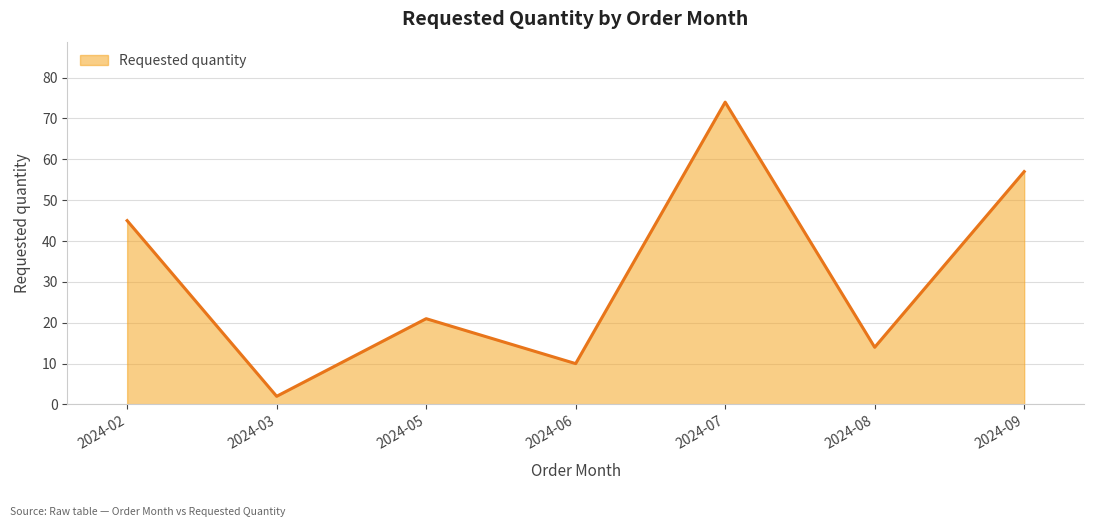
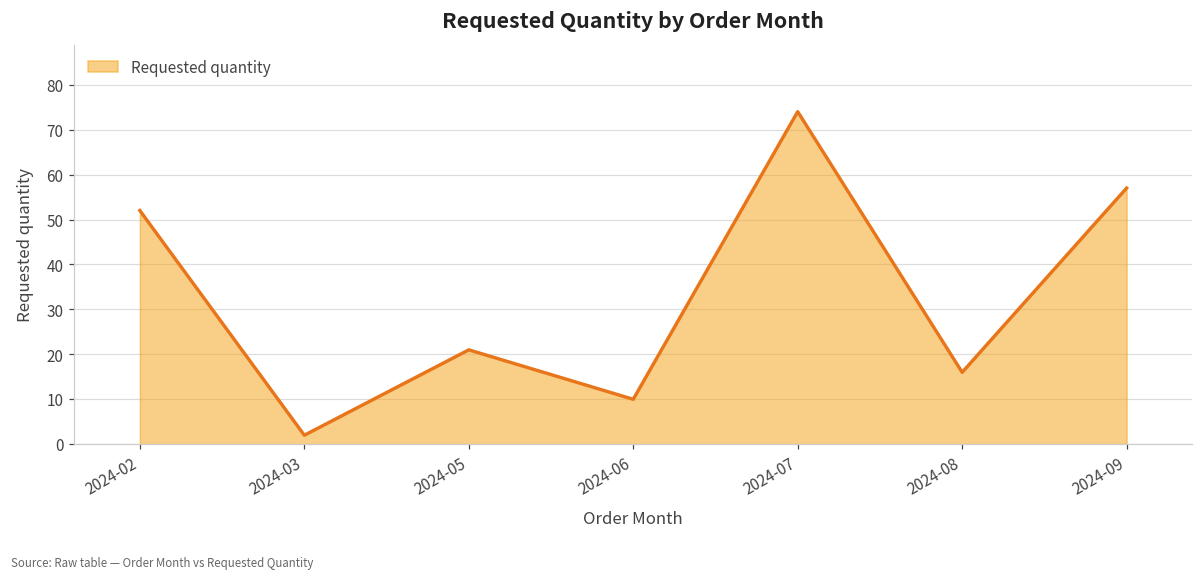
2024-02: 45 -> 52
2024-08: 14 -> 16
